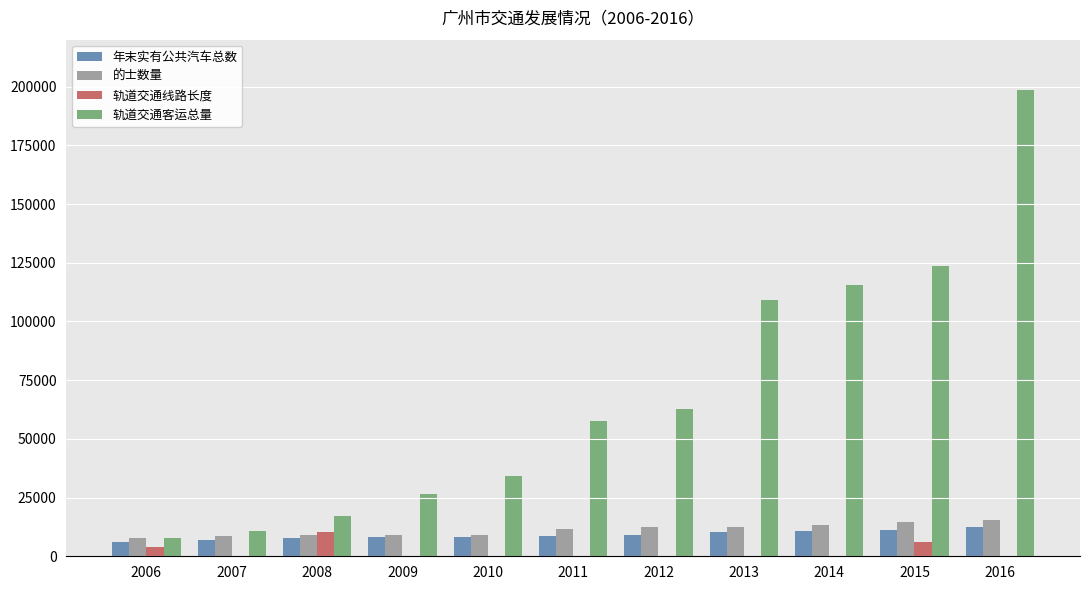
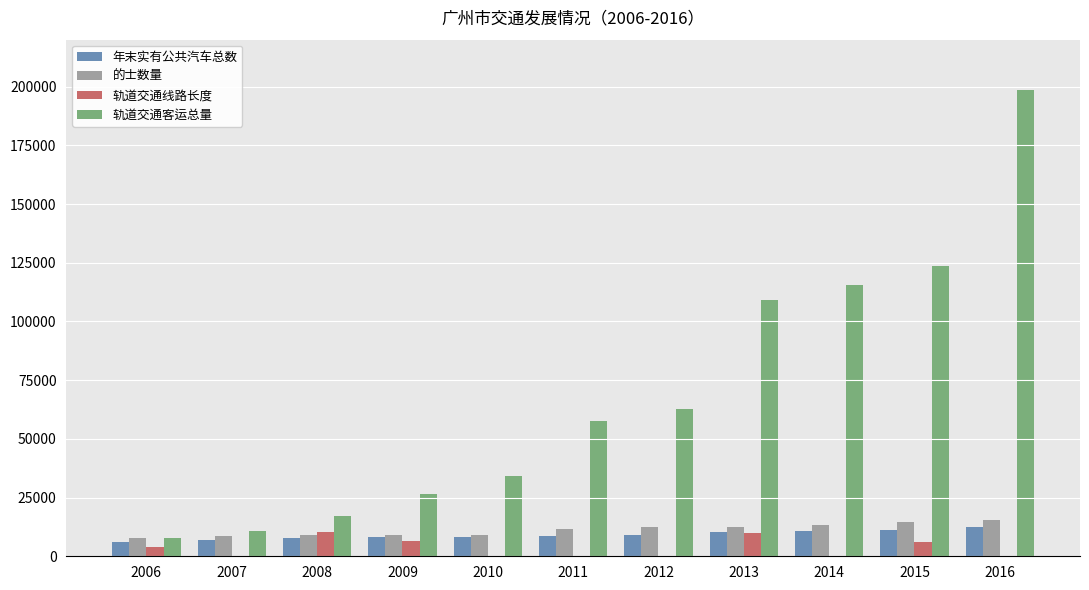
轨道交通线路长度, 2009: 0 -> 7000
轨道交通线路长度, 2013: 0 -> 10000
